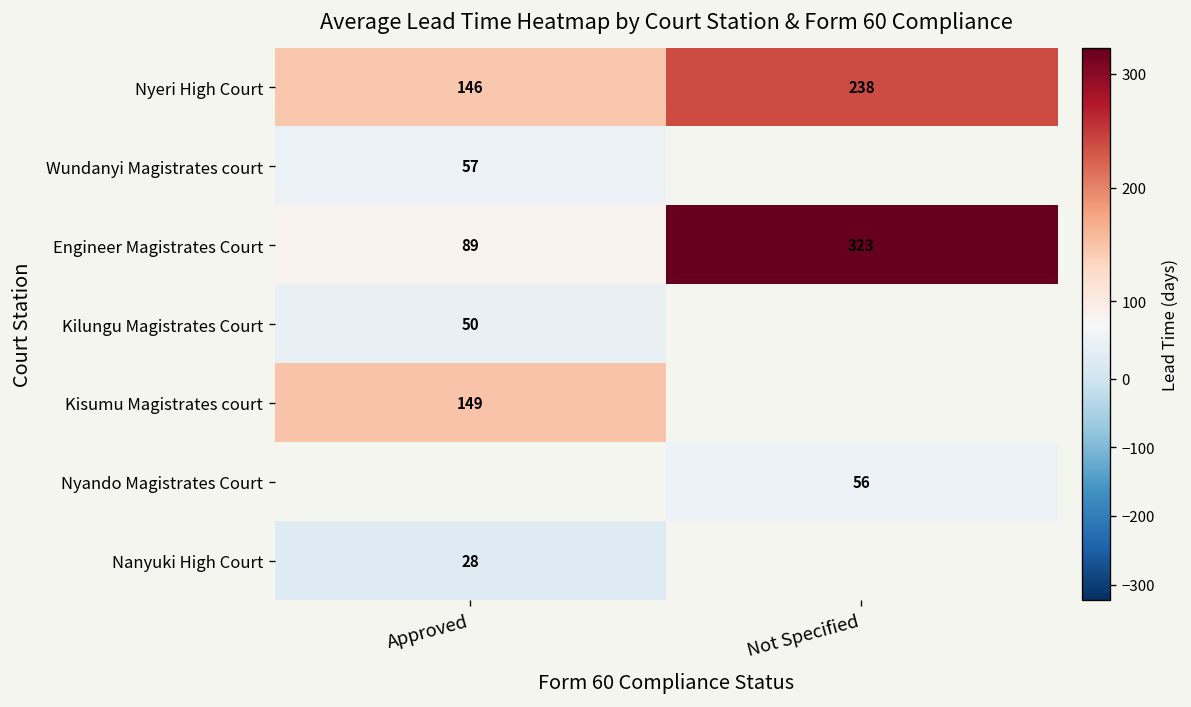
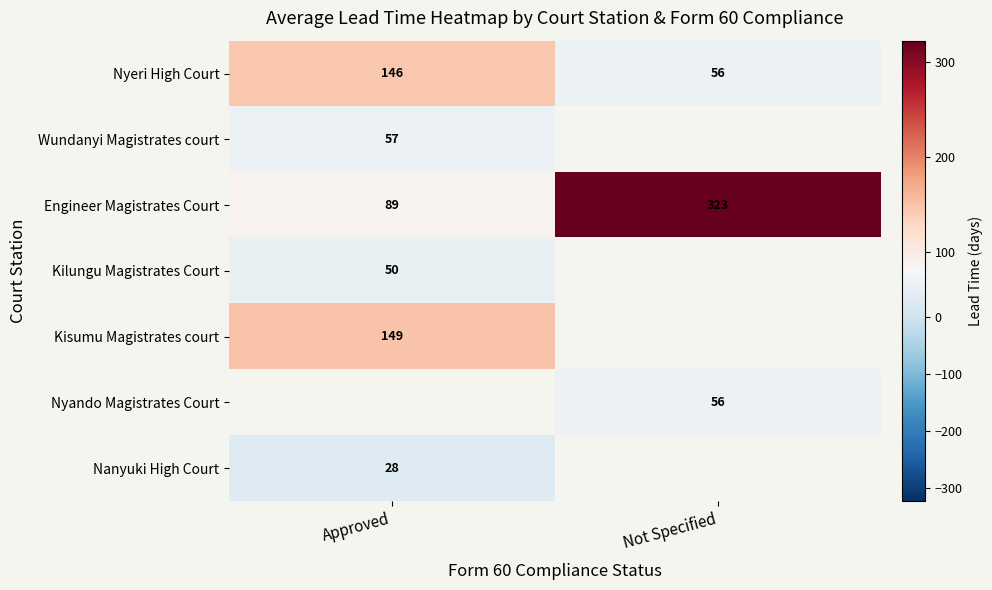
Nyeri High Court, Not Specified: 238 -> 56
